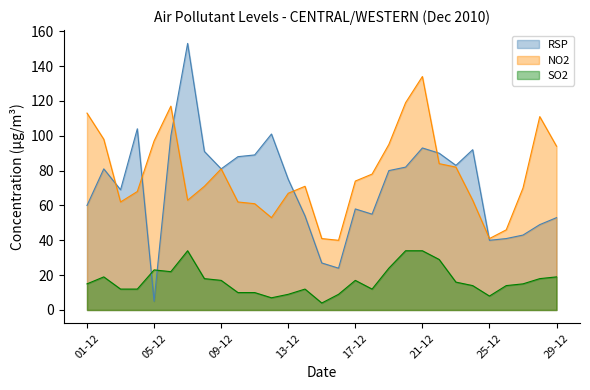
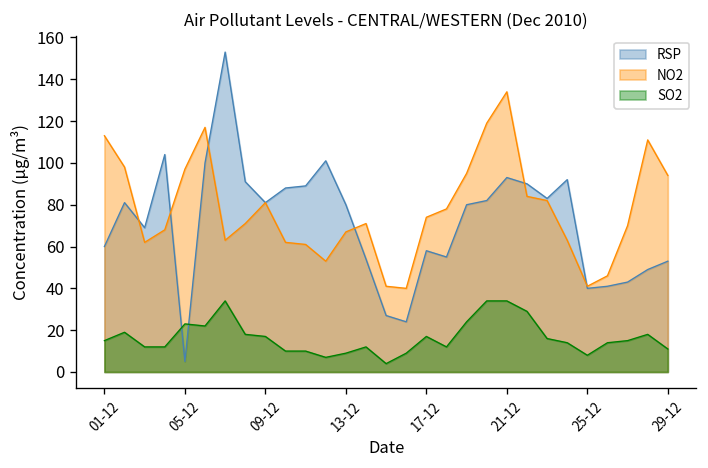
RSP, 13-12: 75 -> 80
SO2, 29-12: 19 -> 11
